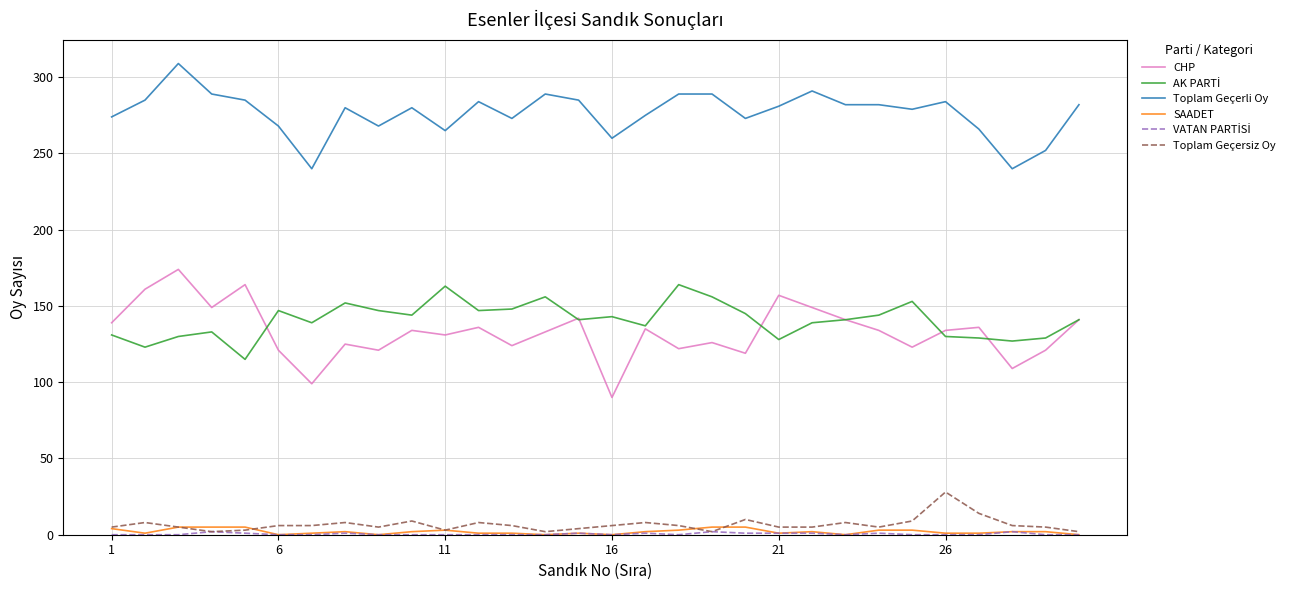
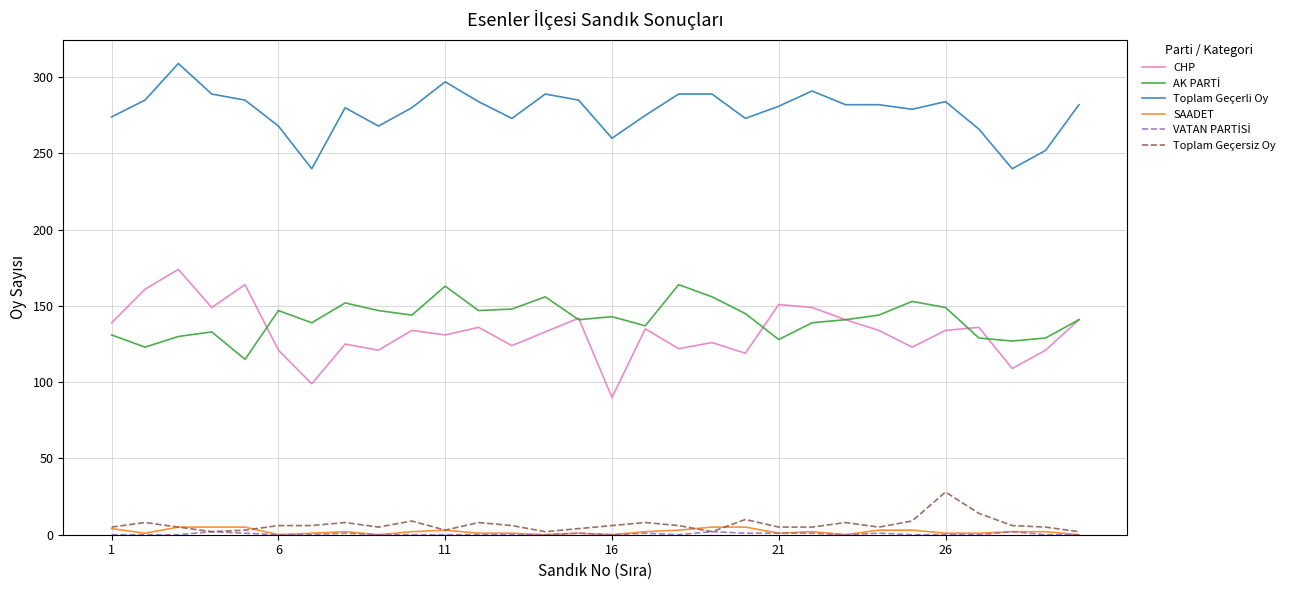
Toplam Geçerli Oy, 11: 265 -> 297
CHP, 21: 157 -> 151
AK PARTİ, 26: 130 -> 149
